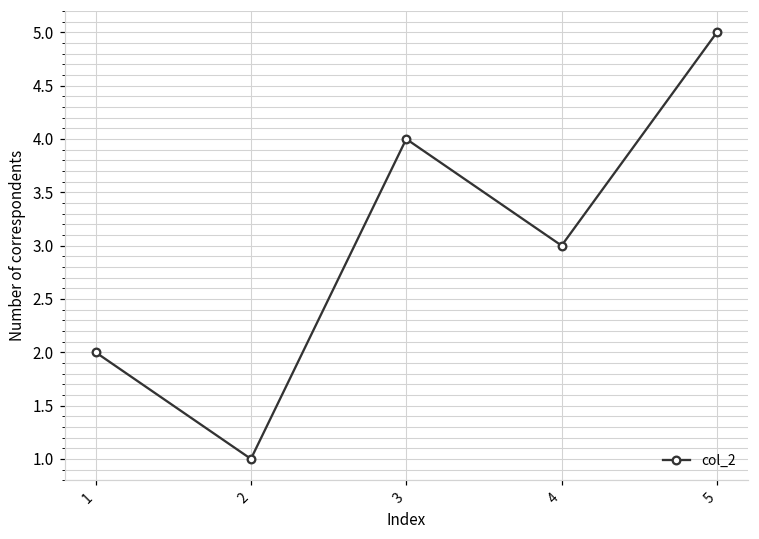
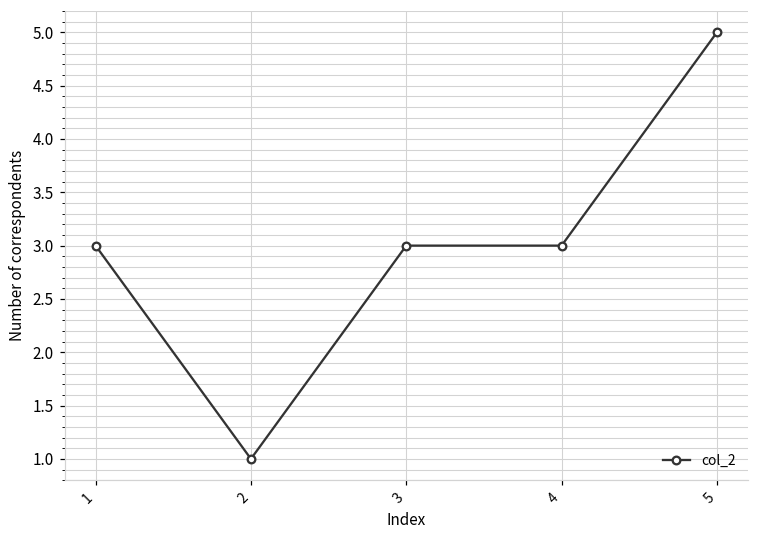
1: 2 -> 3
3: 4 -> 3
